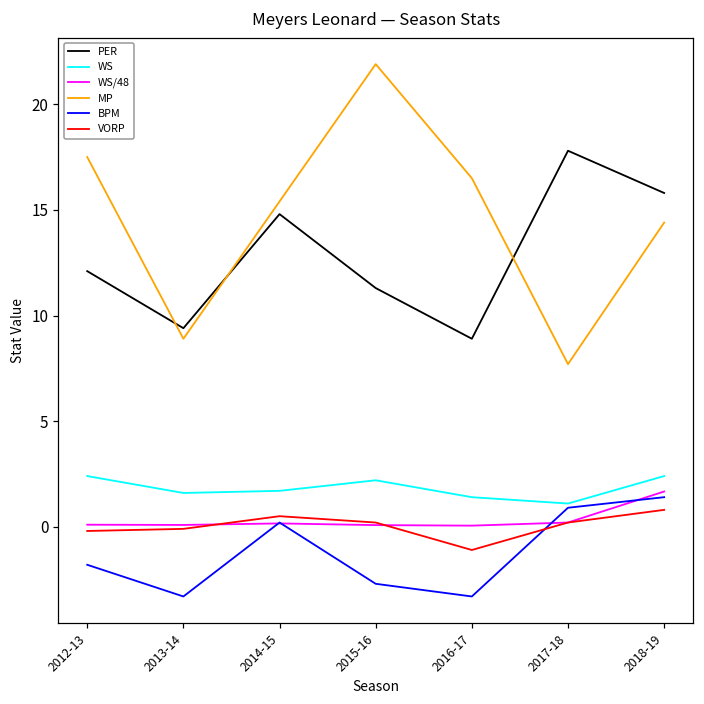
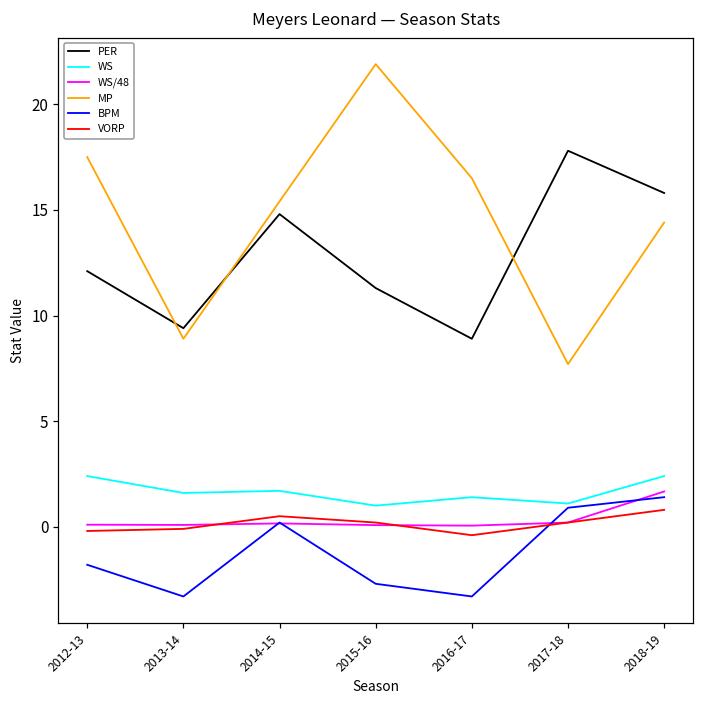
WS, 2015-16: 2.2 -> 1.0
VORP, 2016-17: -1.1 -> -0.4
